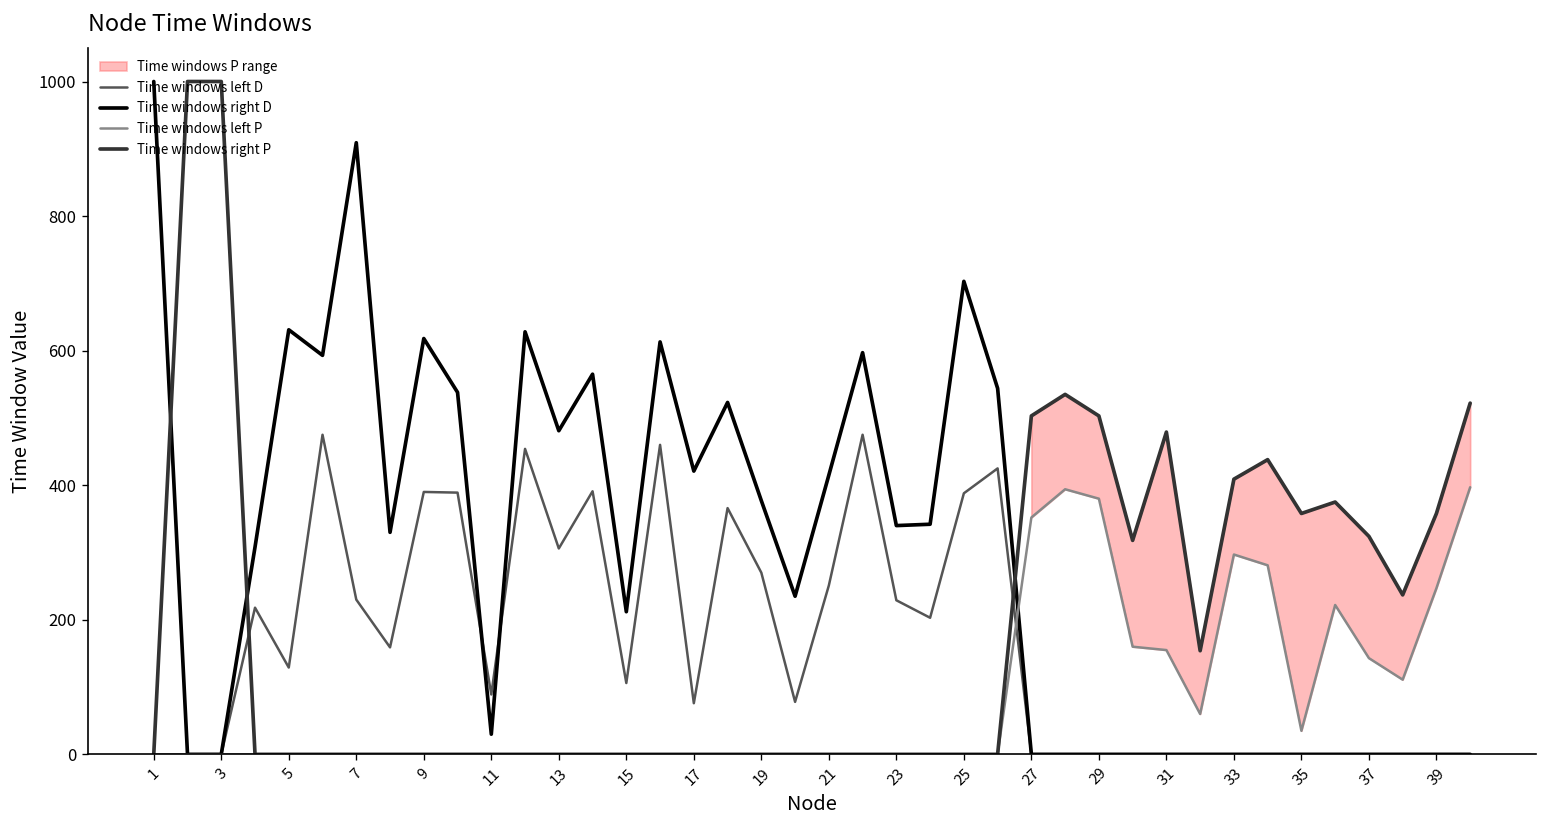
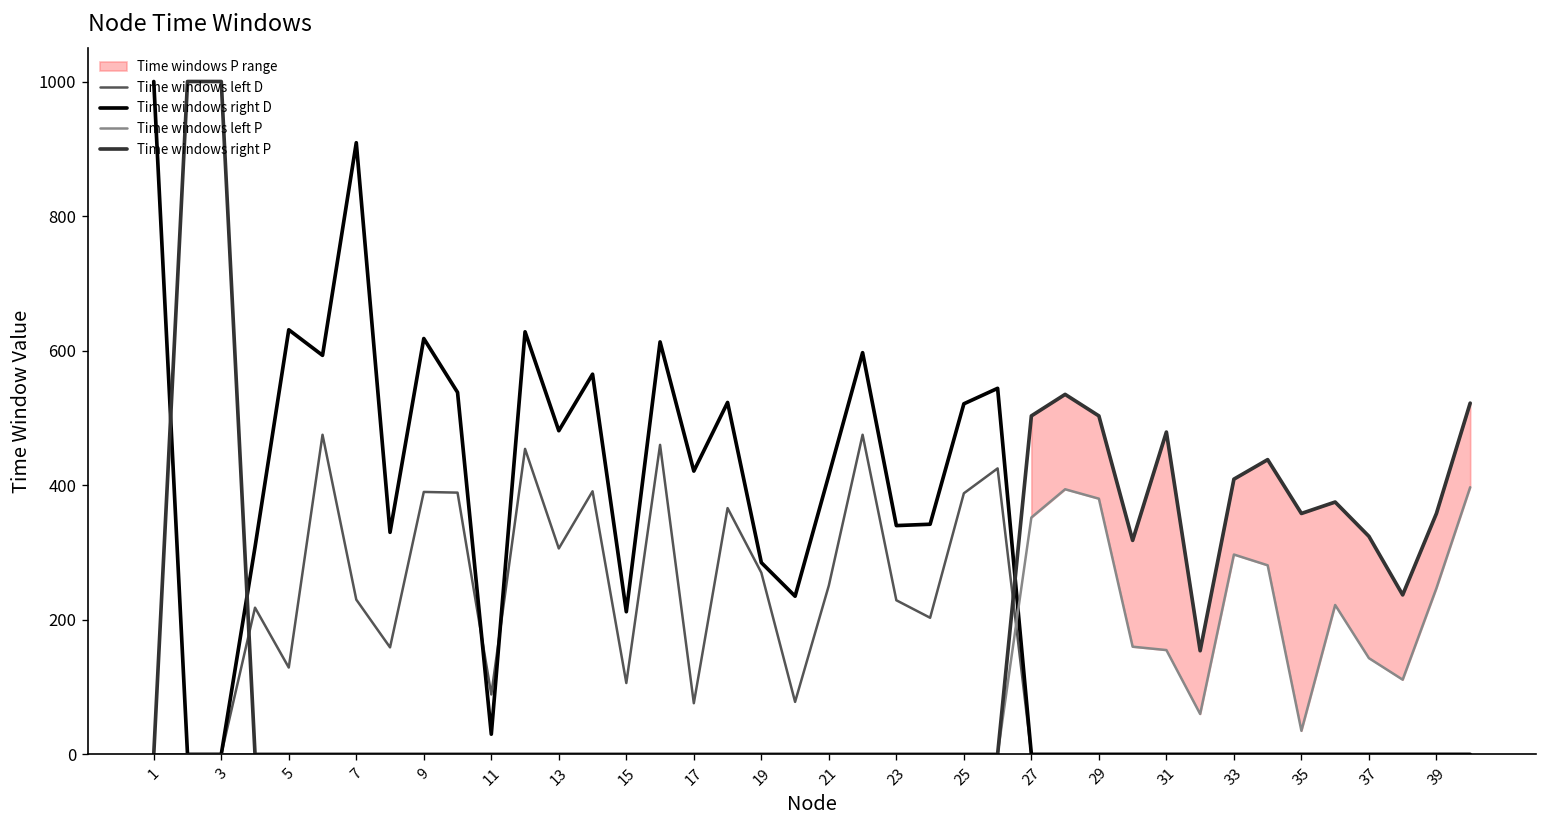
Time windows right D, 19: 380 -> 290
Time windows right D, 25: 700 -> 520
